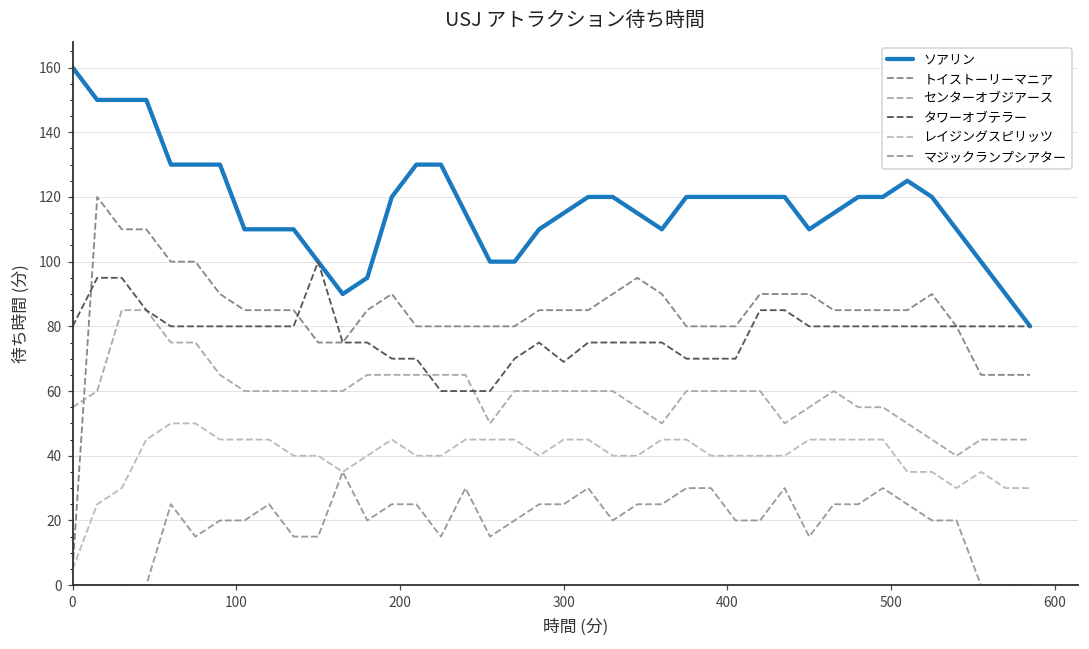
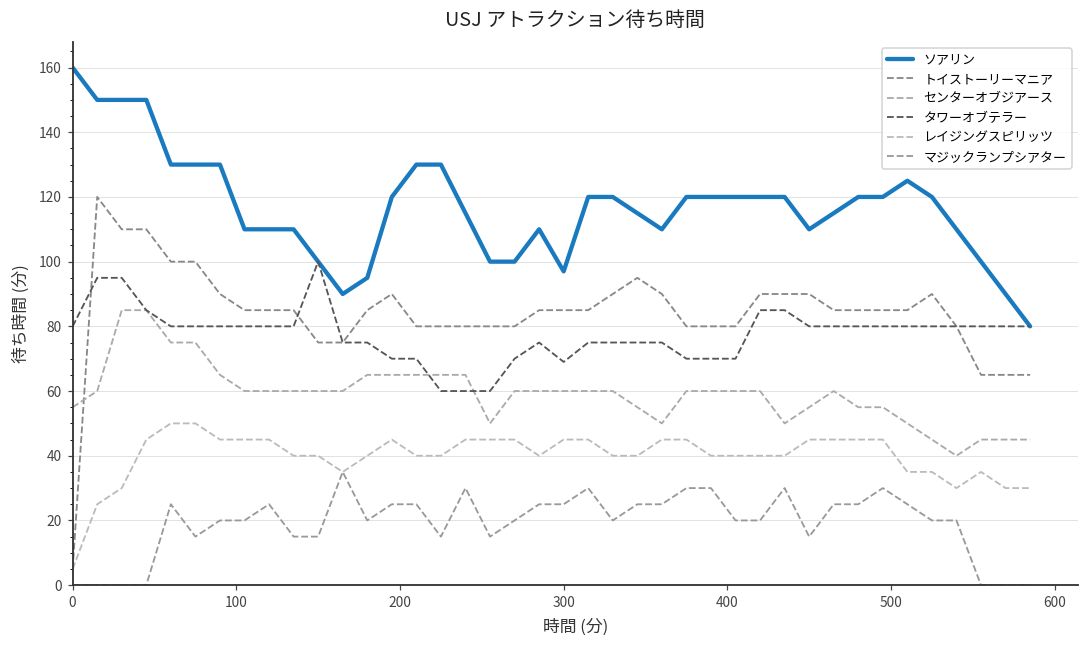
ソアリン, 300: 115 -> 97
